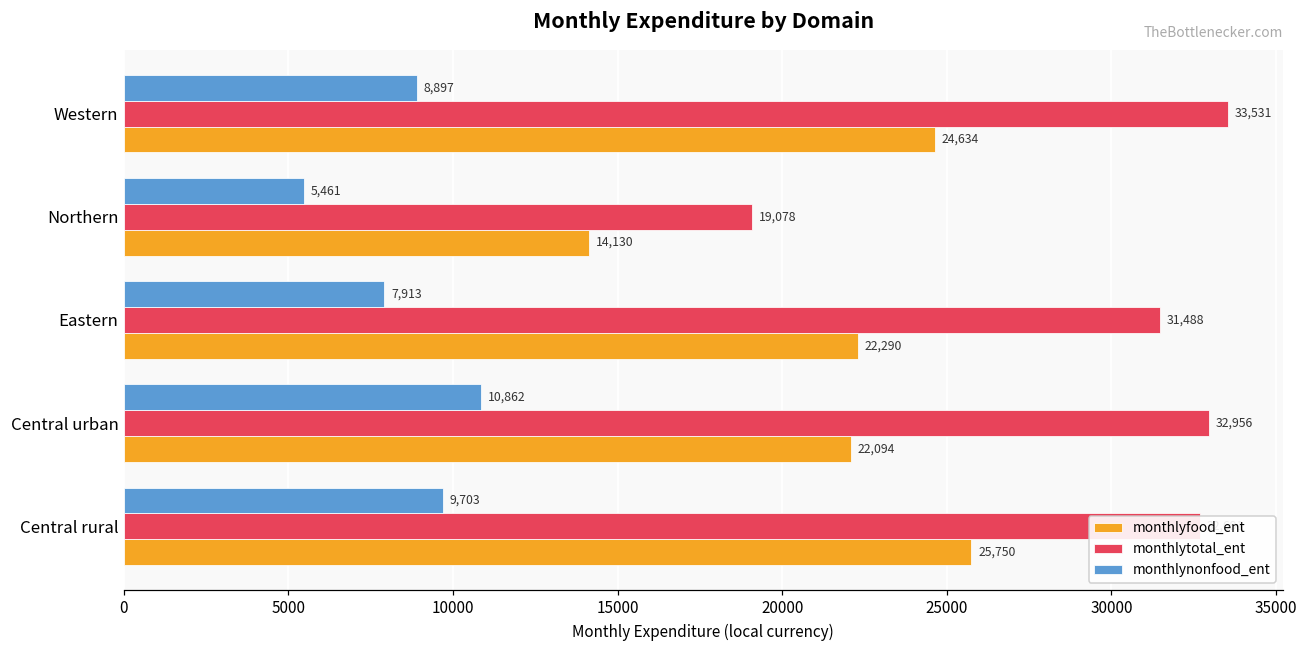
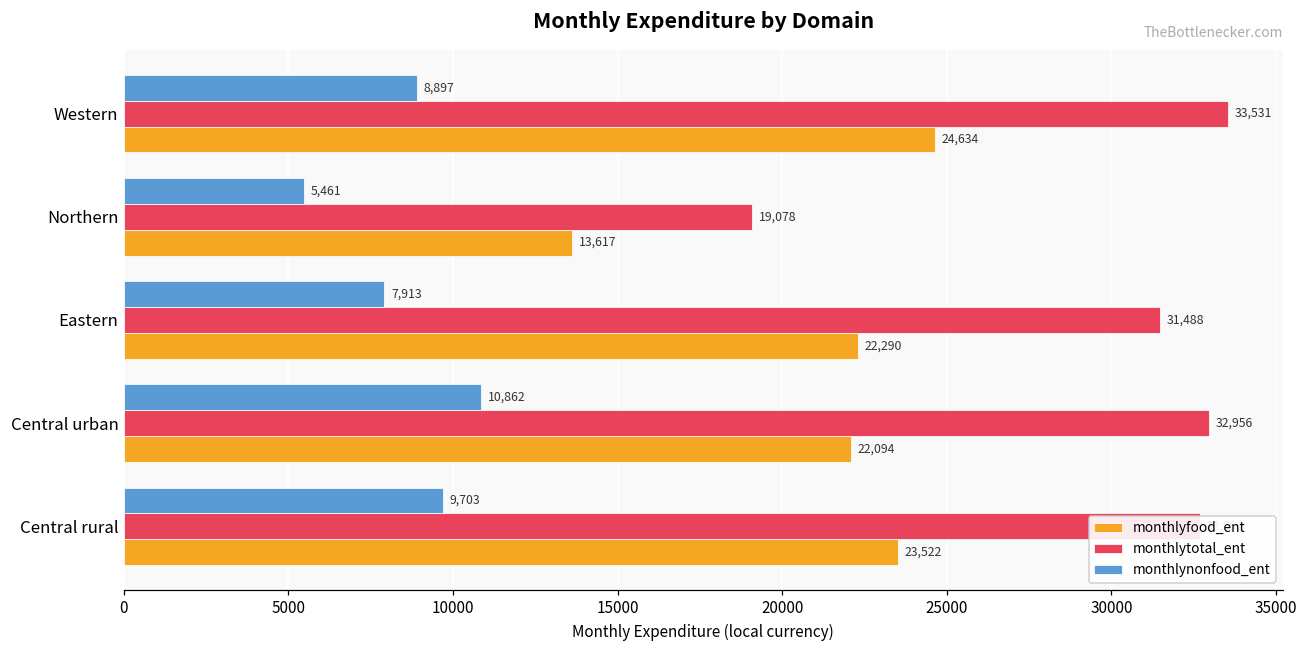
monthlyfood_ent, Northern: 14,130 -> 13,617
monthlyfood_ent, Central rural: 25,750 -> 23,522
